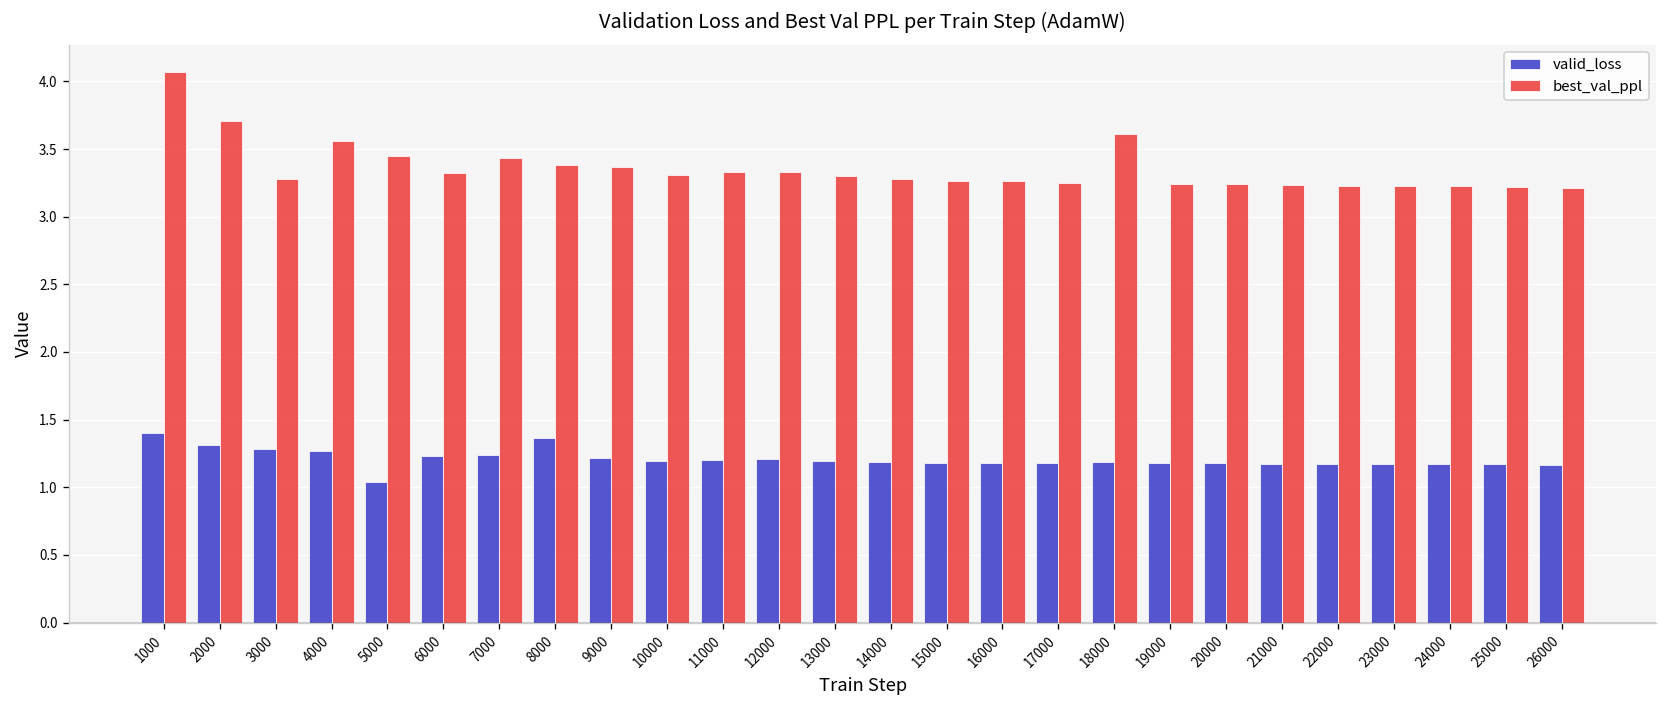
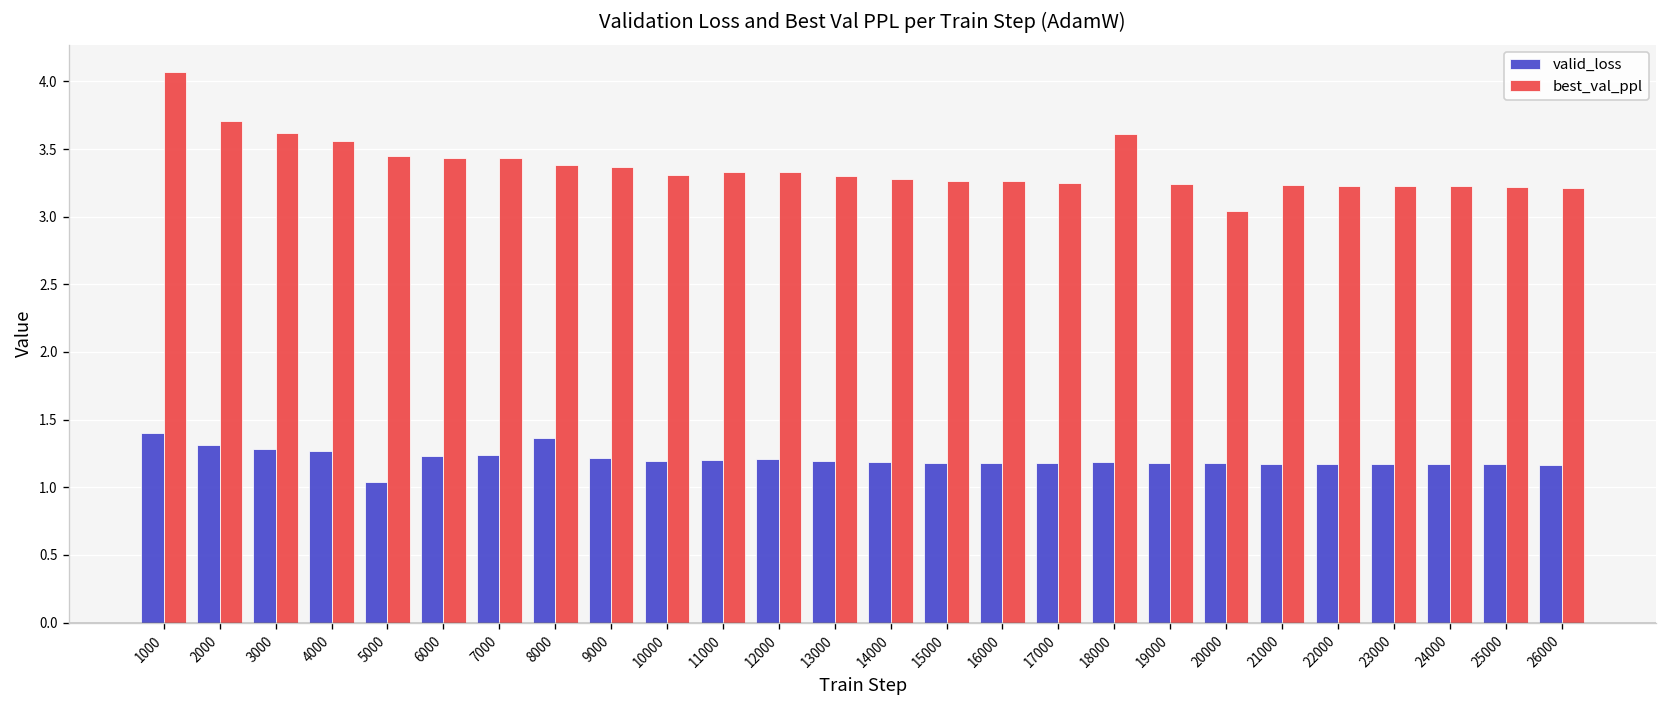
best_val_ppl, 3000: 3.28 -> 3.62
best_val_ppl, 6000: 3.33 -> 3.43
best_val_ppl, 20000: 3.24 -> 3.04
